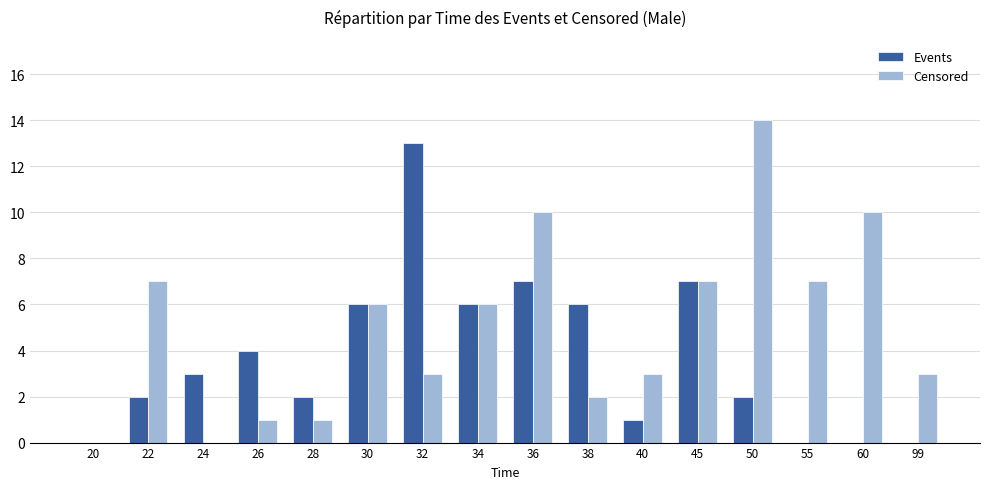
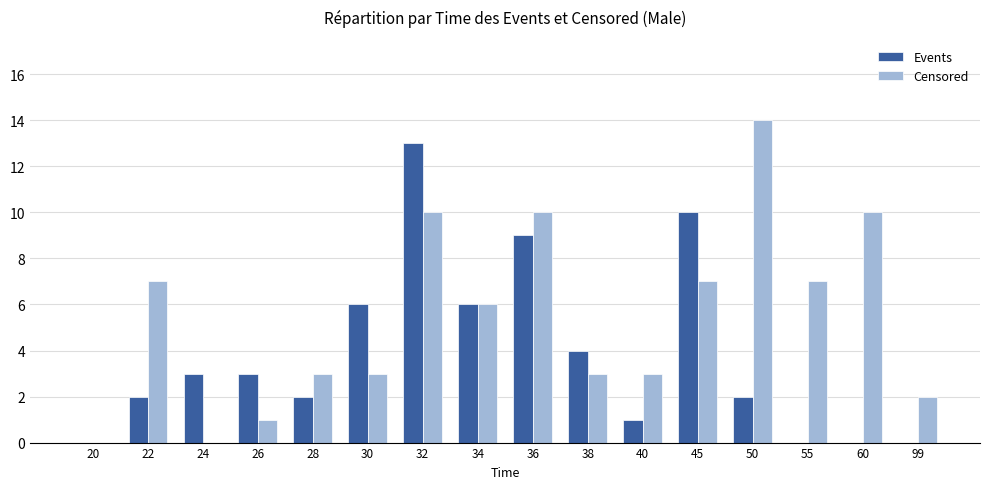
Events, 26: 4 -> 3
Censored, 28: 1 -> 3
Censored, 30: 6 -> 3
Censored, 32: 3 -> 10
Events, 36: 7 -> 9
Events, 38: 6 -> 4
Censored, 38: 2 -> 3
Events, 45: 7 -> 10
Censored, 99: 3 -> 2
